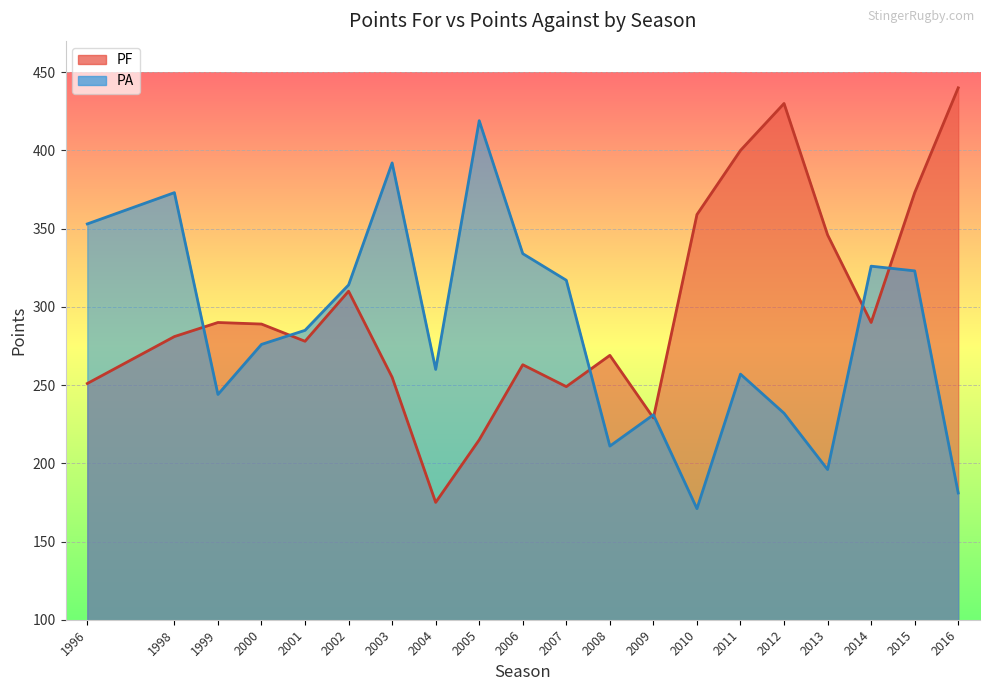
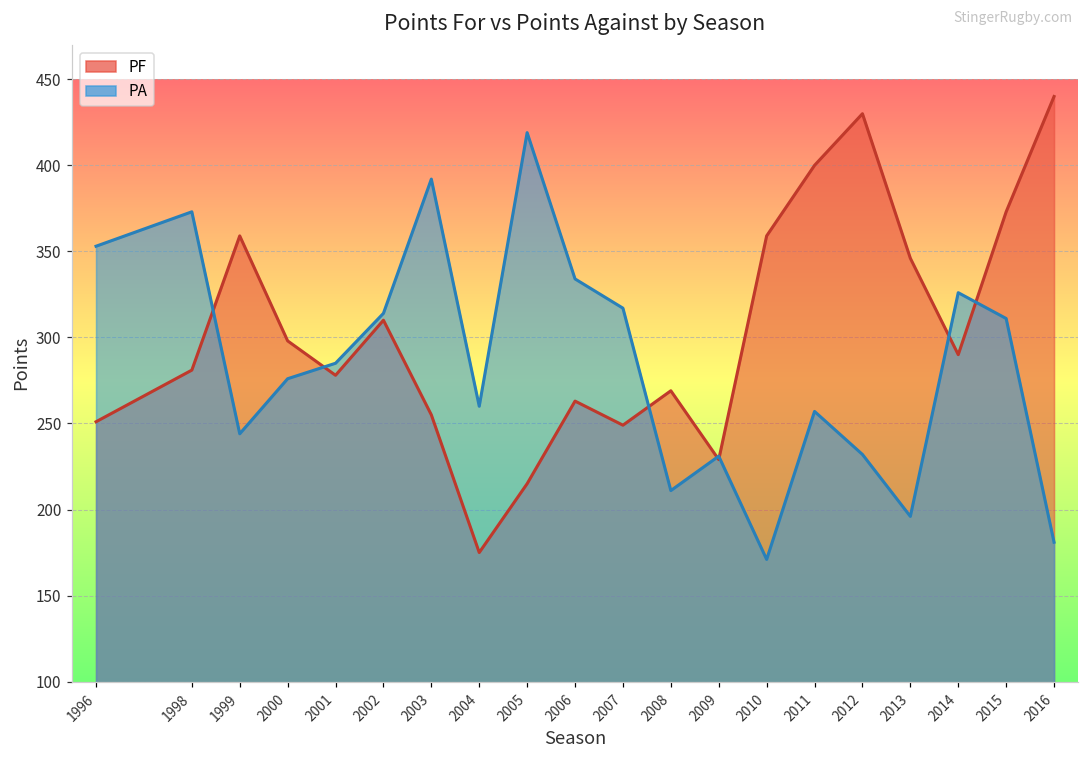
PF, 1999: 290 -> 359
PF, 2000: 289 -> 298
PA, 2015: 323 -> 311
